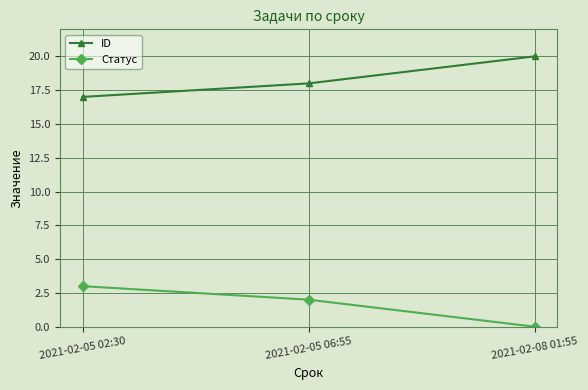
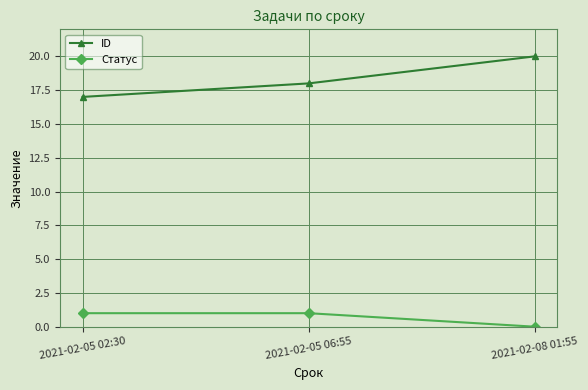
Статус, 2021-02-05 02:30: 3 -> 1
Статус, 2021-02-05 06:55: 2 -> 1
